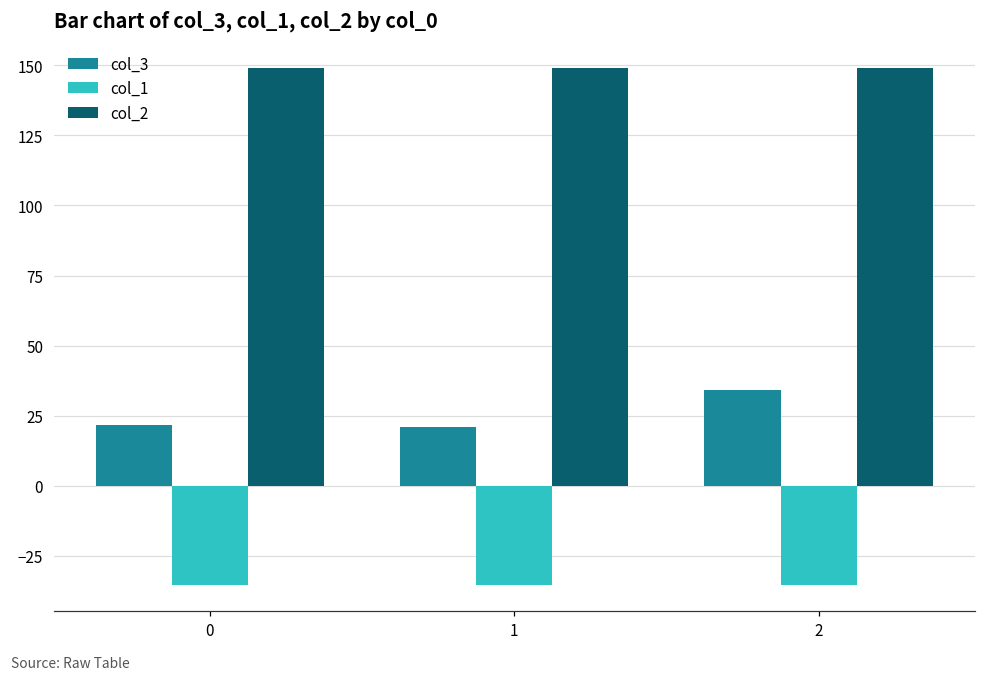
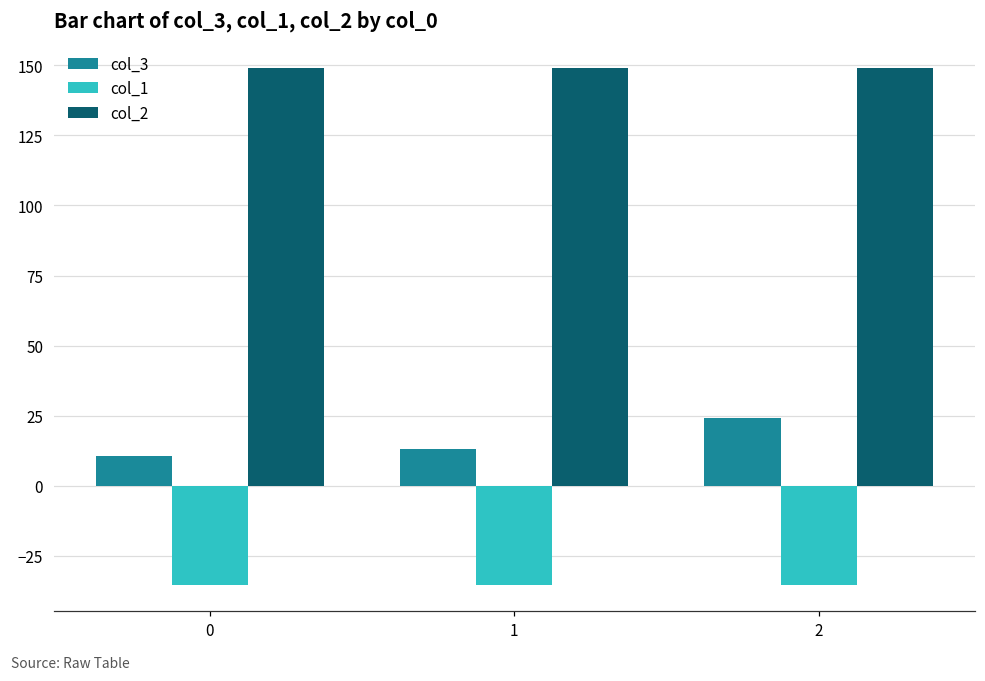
col_3, 0: 22 -> 11
col_3, 1: 21 -> 13
col_3, 2: 34 -> 24
